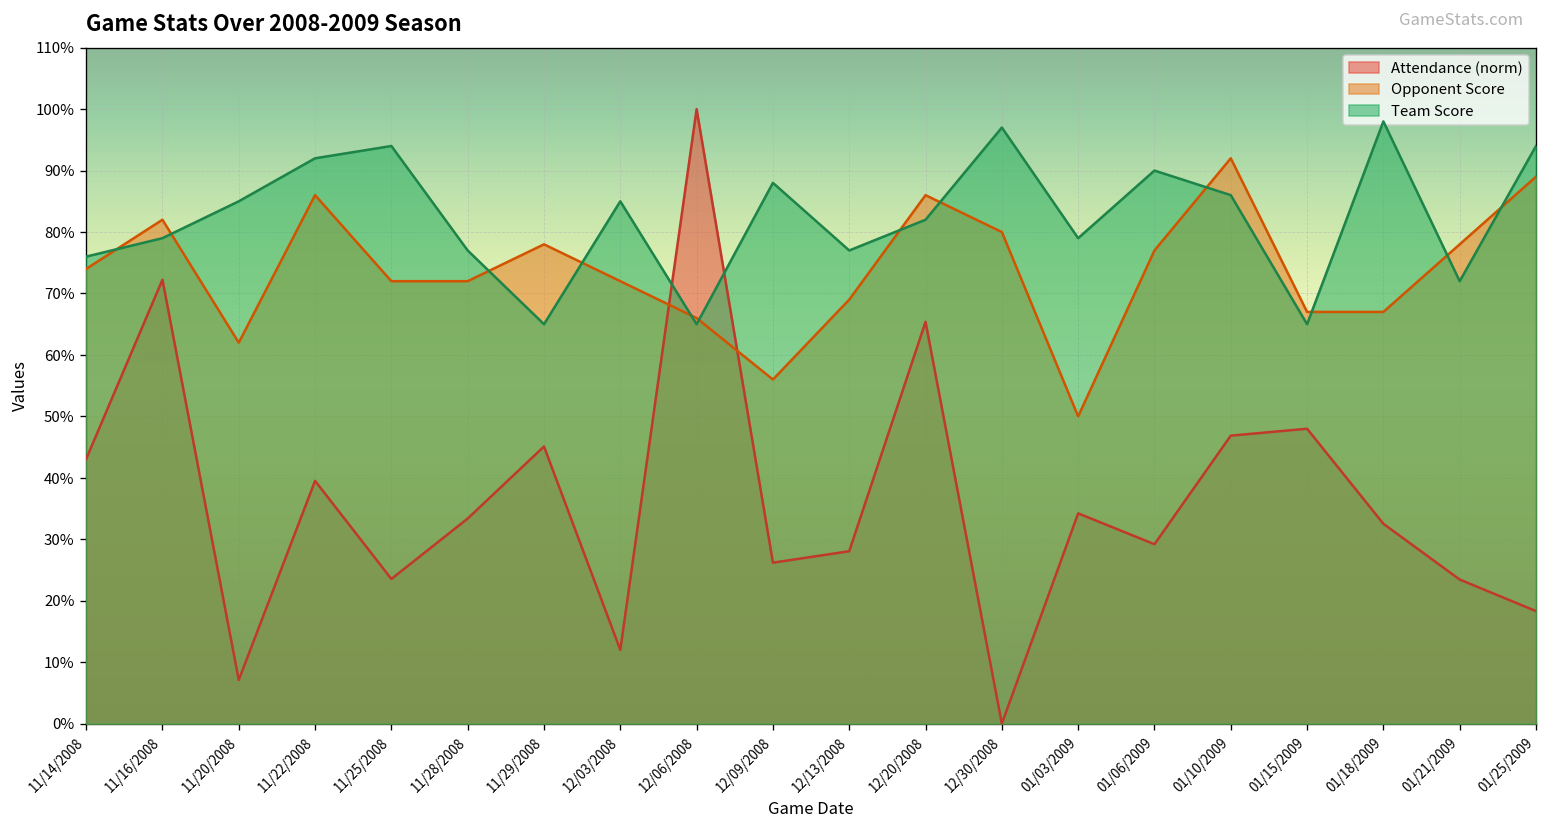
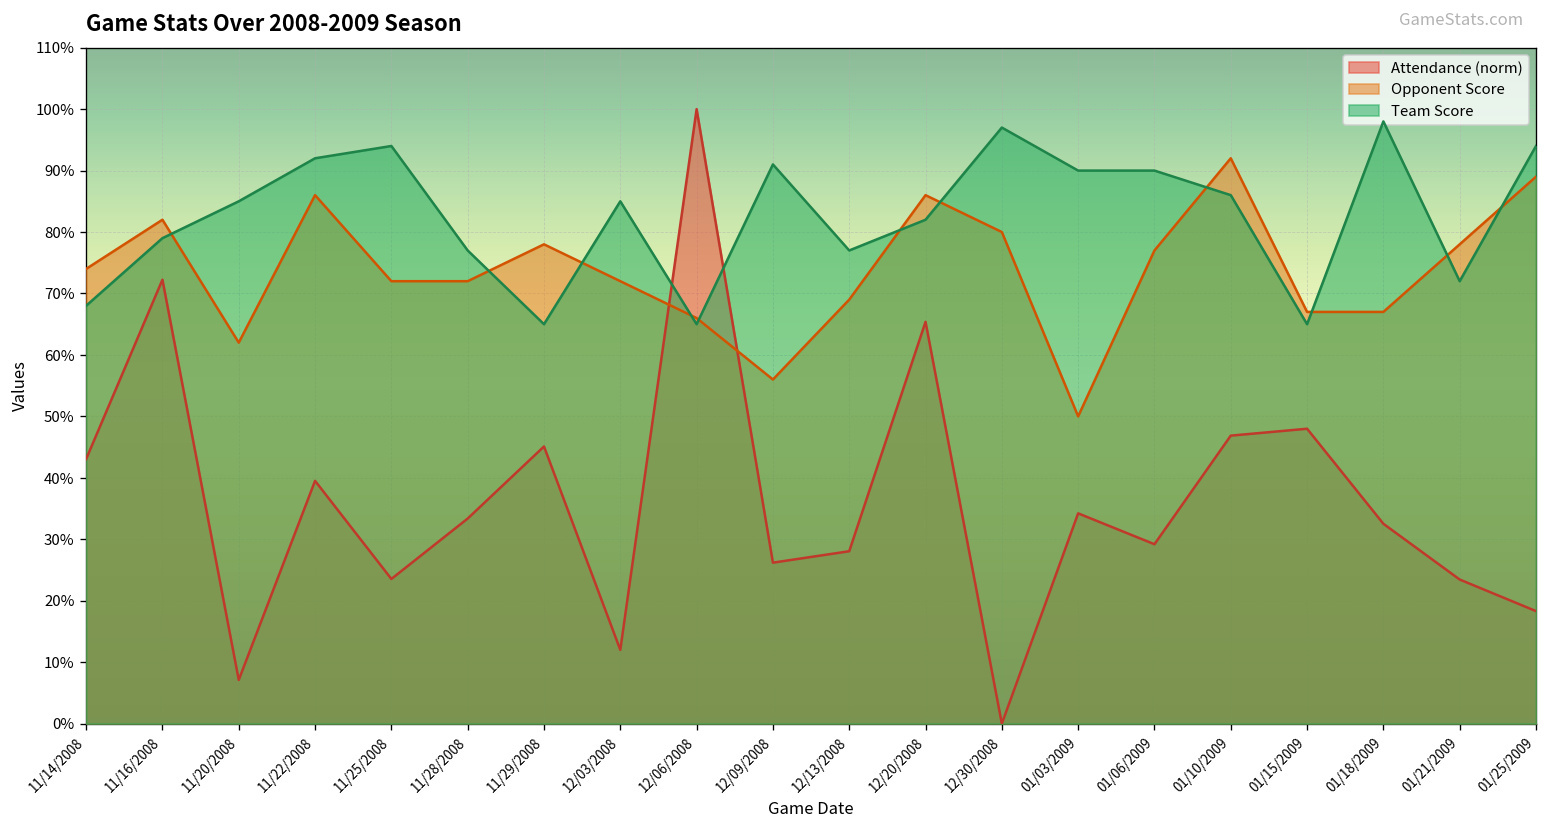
Team Score, 11/14/2008: 76% -> 68%
Team Score, 12/09/2008: 88% -> 91%
Team Score, 01/03/2009: 79% -> 90%
